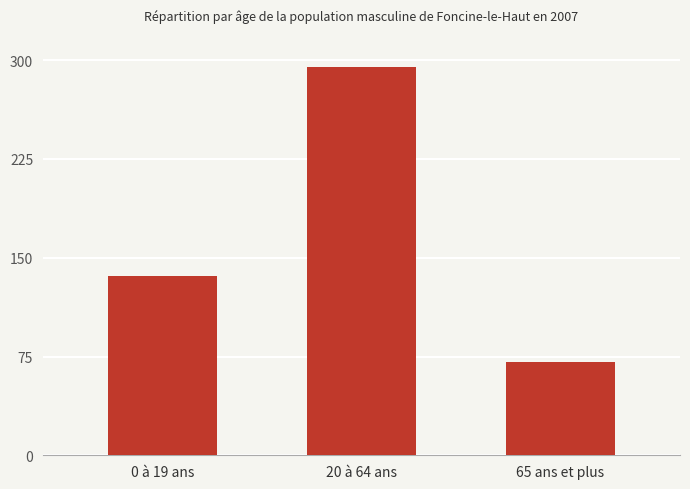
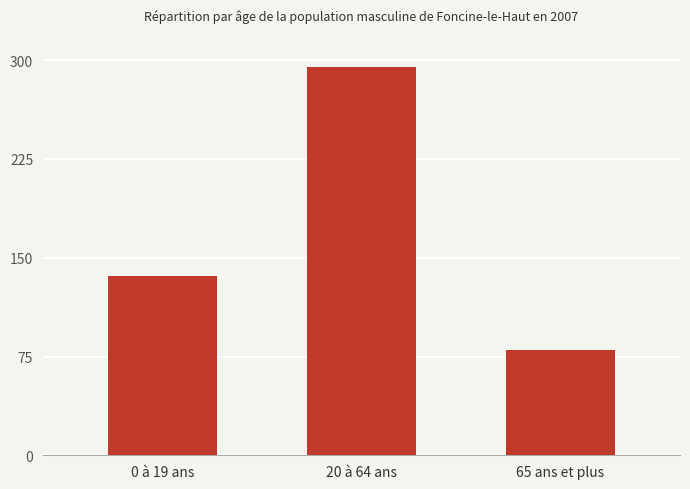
65 ans et plus: 71 -> 80
